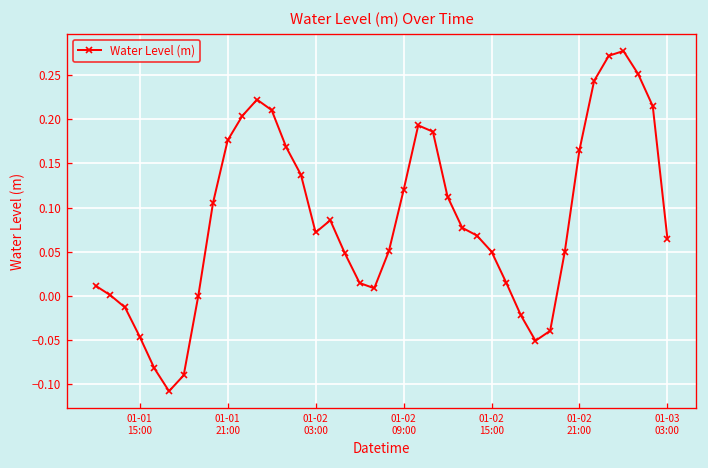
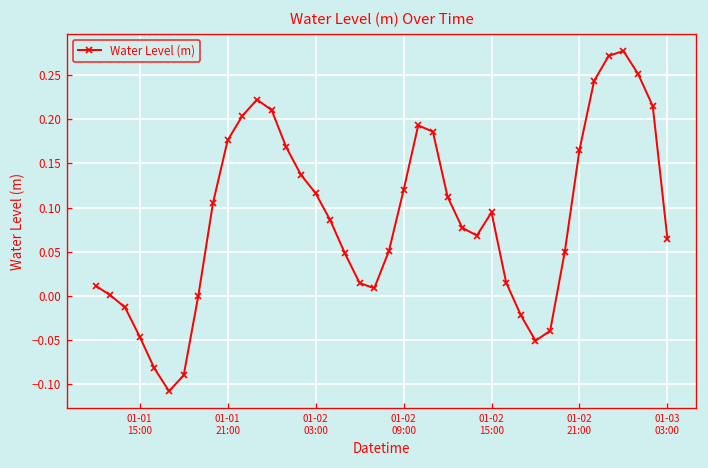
01-02 03:00: 0.07 -> 0.12
01-02 15:00: 0.05 -> 0.09
